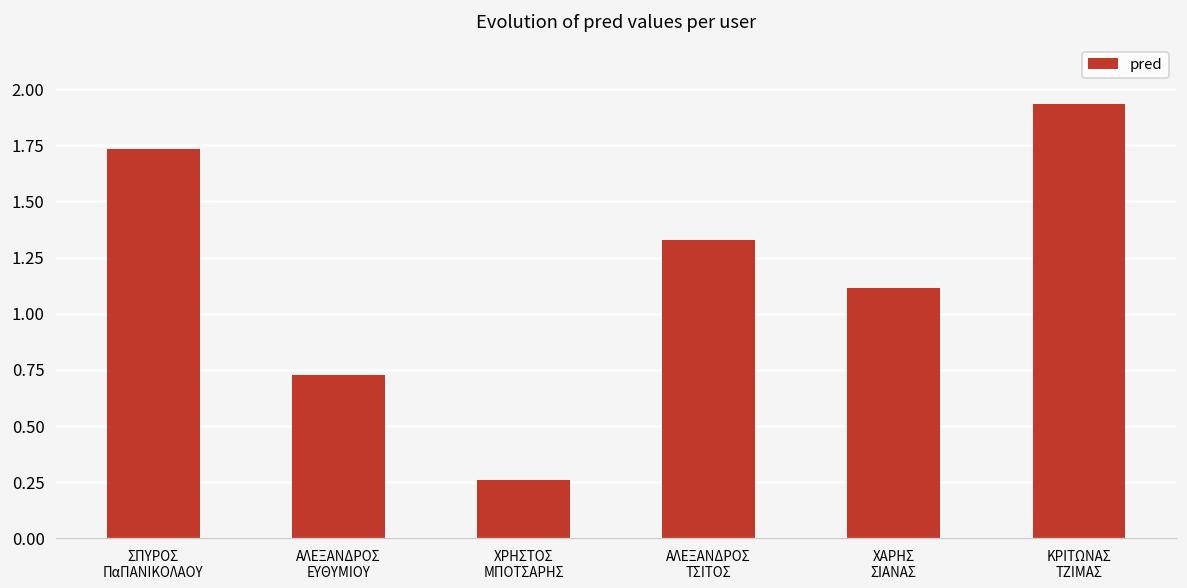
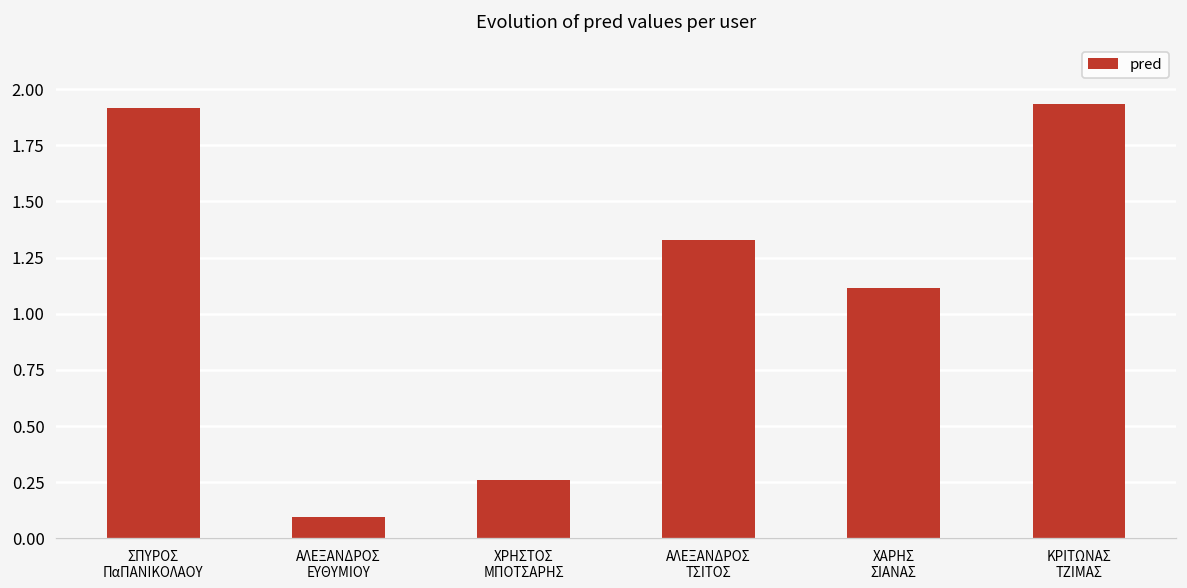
ΣΠΥΡΟΣ ΠαΠΑΝΙΚΟΛΑΟΥ: 1.73 -> 1.91
ΑΛΕΞΑΝΔΡΟΣ ΕΥΘΥΜΙΟΥ: 0.73 -> 0.09
